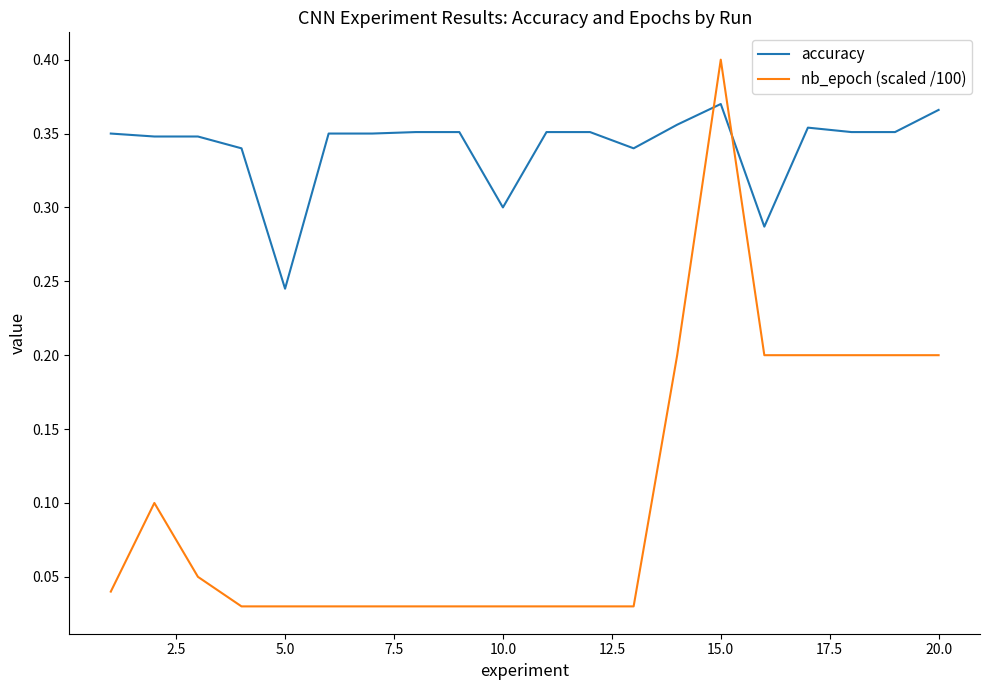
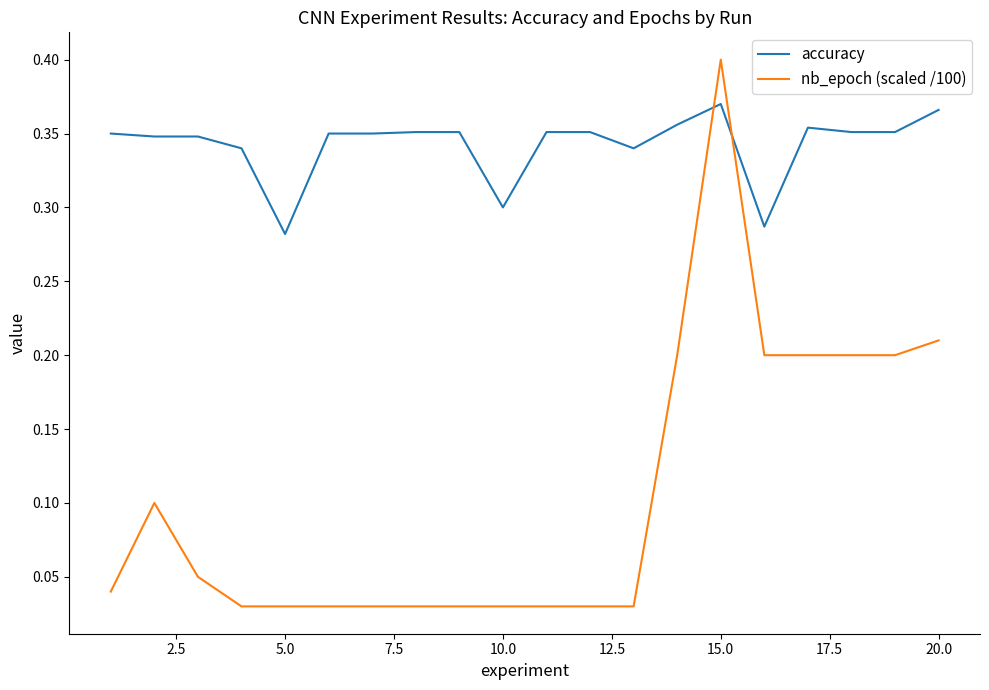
accuracy, 5.0: 0.245 -> 0.282
nb_epoch (scaled /100), 20.0: 0.200 -> 0.210
